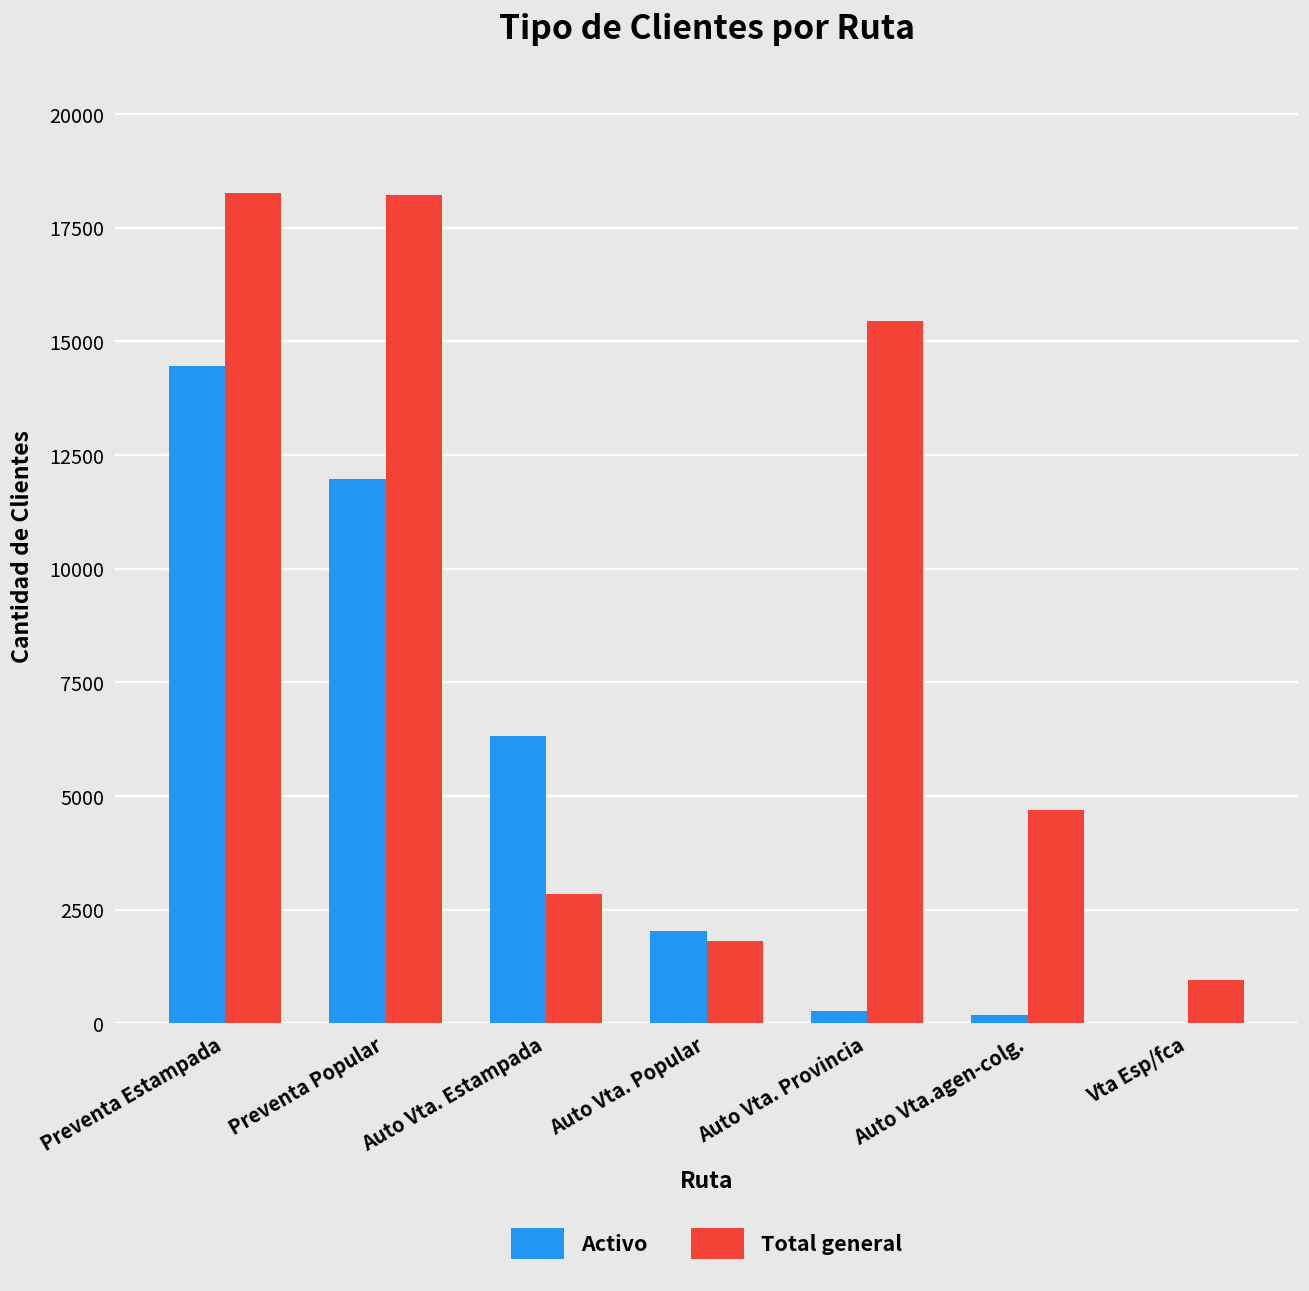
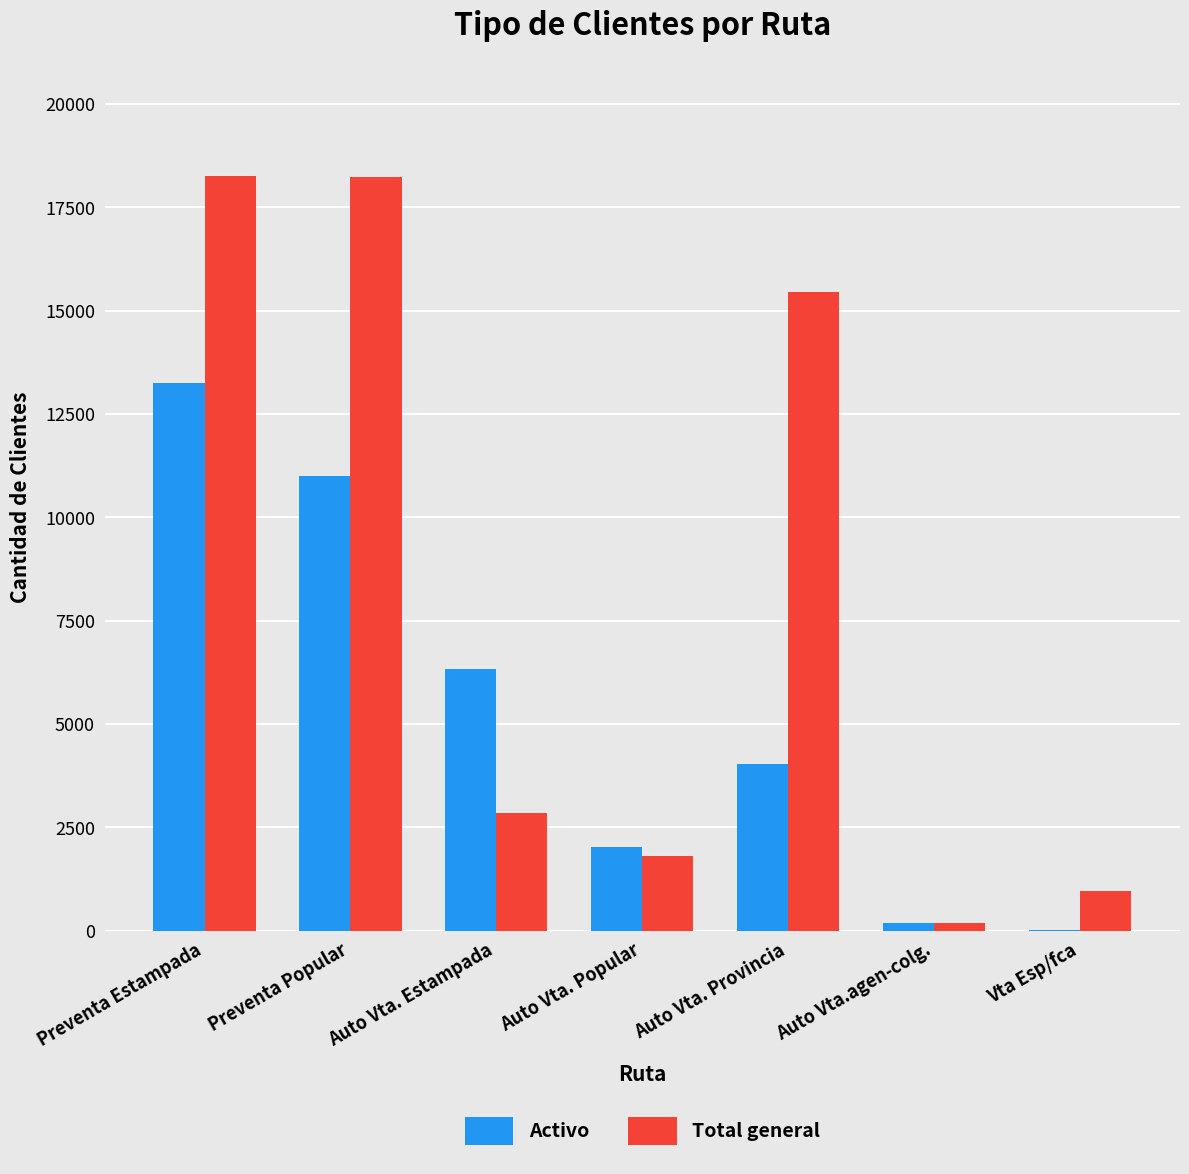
Activo, Preventa Estampada: 14500 -> 13300
Activo, Preventa Popular: 12000 -> 11000
Activo, Auto Vta. Provincia: 300 -> 4000
Total general, Auto Vta.agen-colg.: 4700 -> 200
